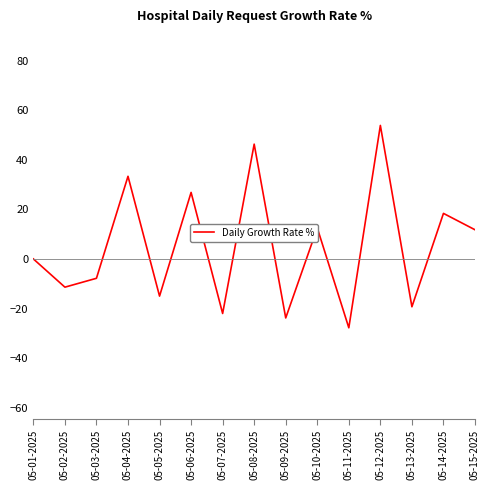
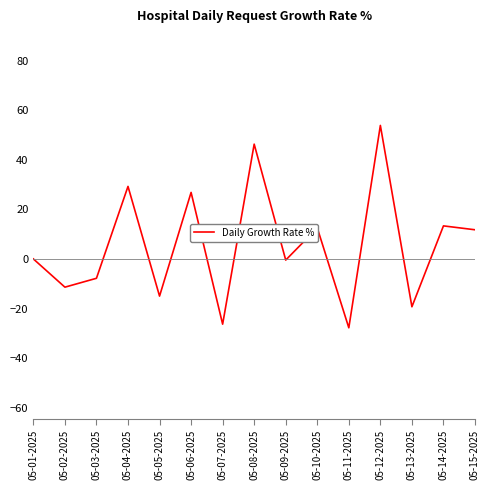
05-04-2025: 33 -> 29
05-07-2025: -22 -> -26
05-09-2025: -24 -> 0
05-14-2025: 18 -> 13
